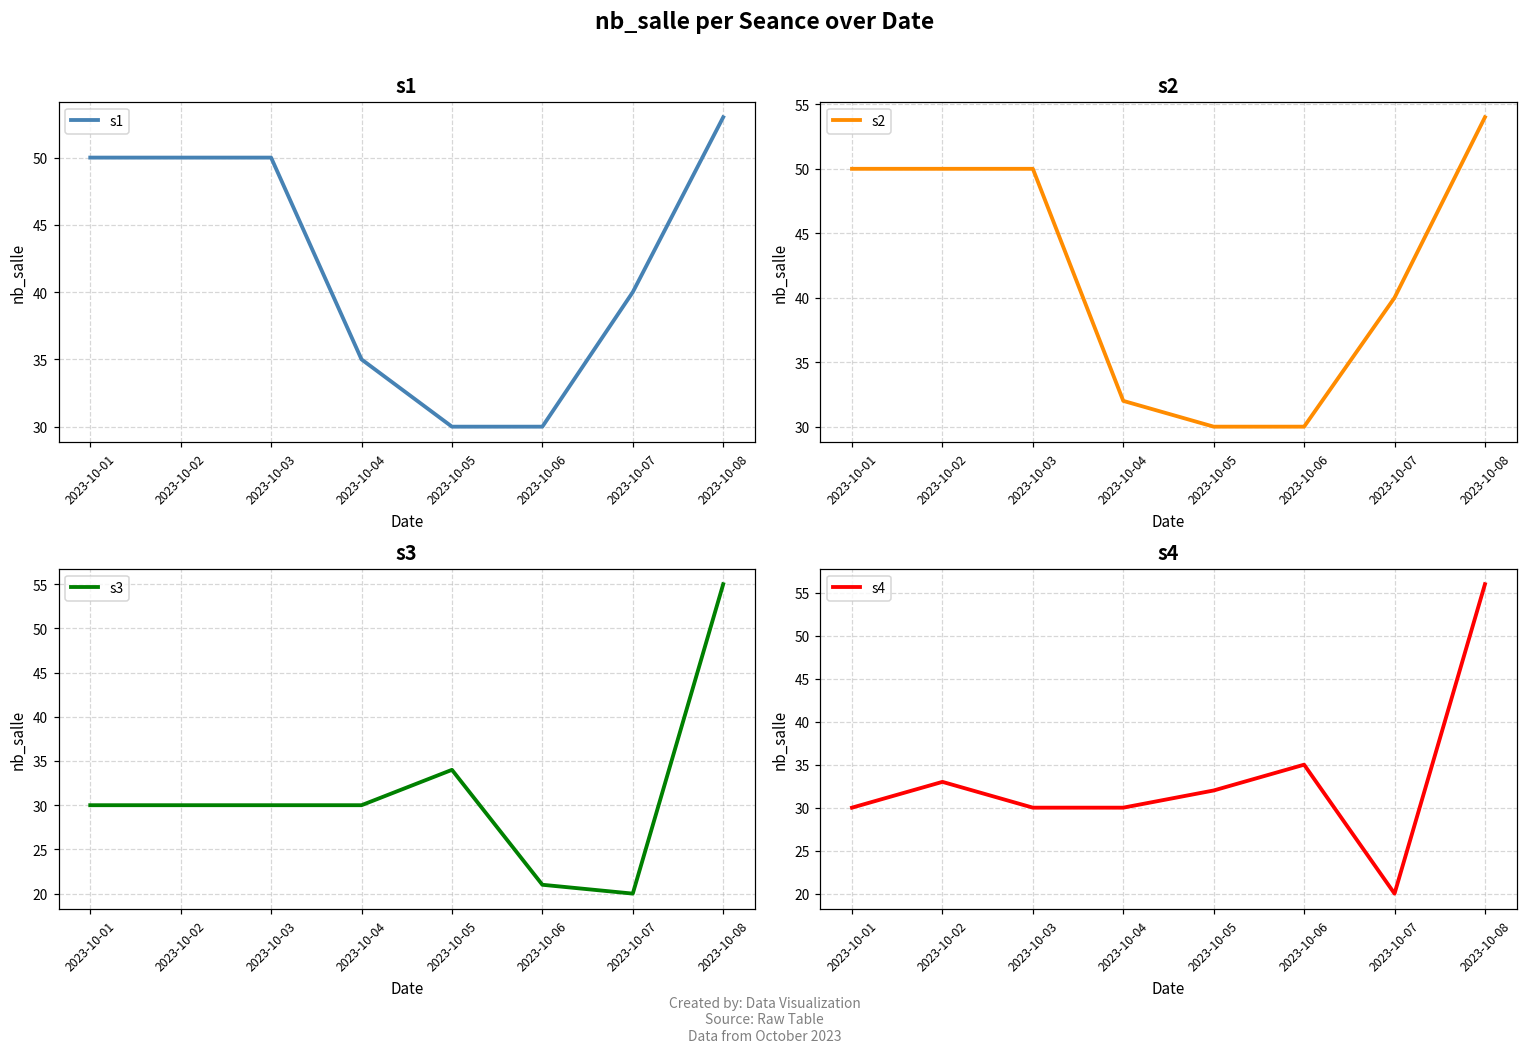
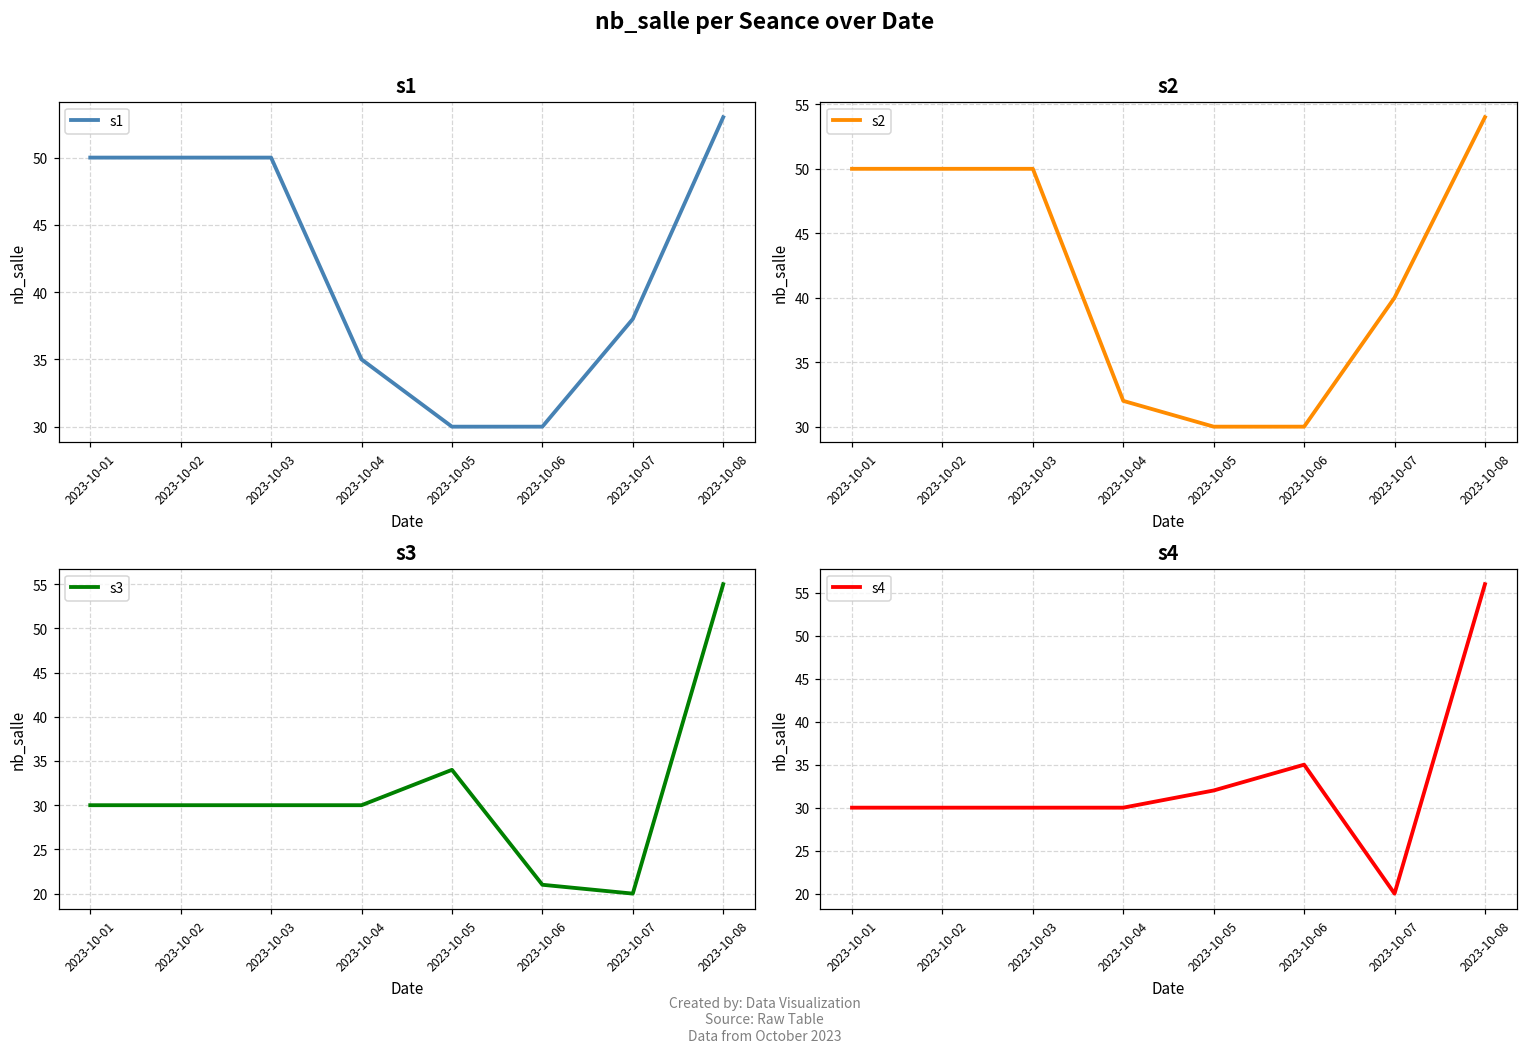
s1, 2023-10-07: 40 -> 38
s4, 2023-10-02: 33 -> 30
